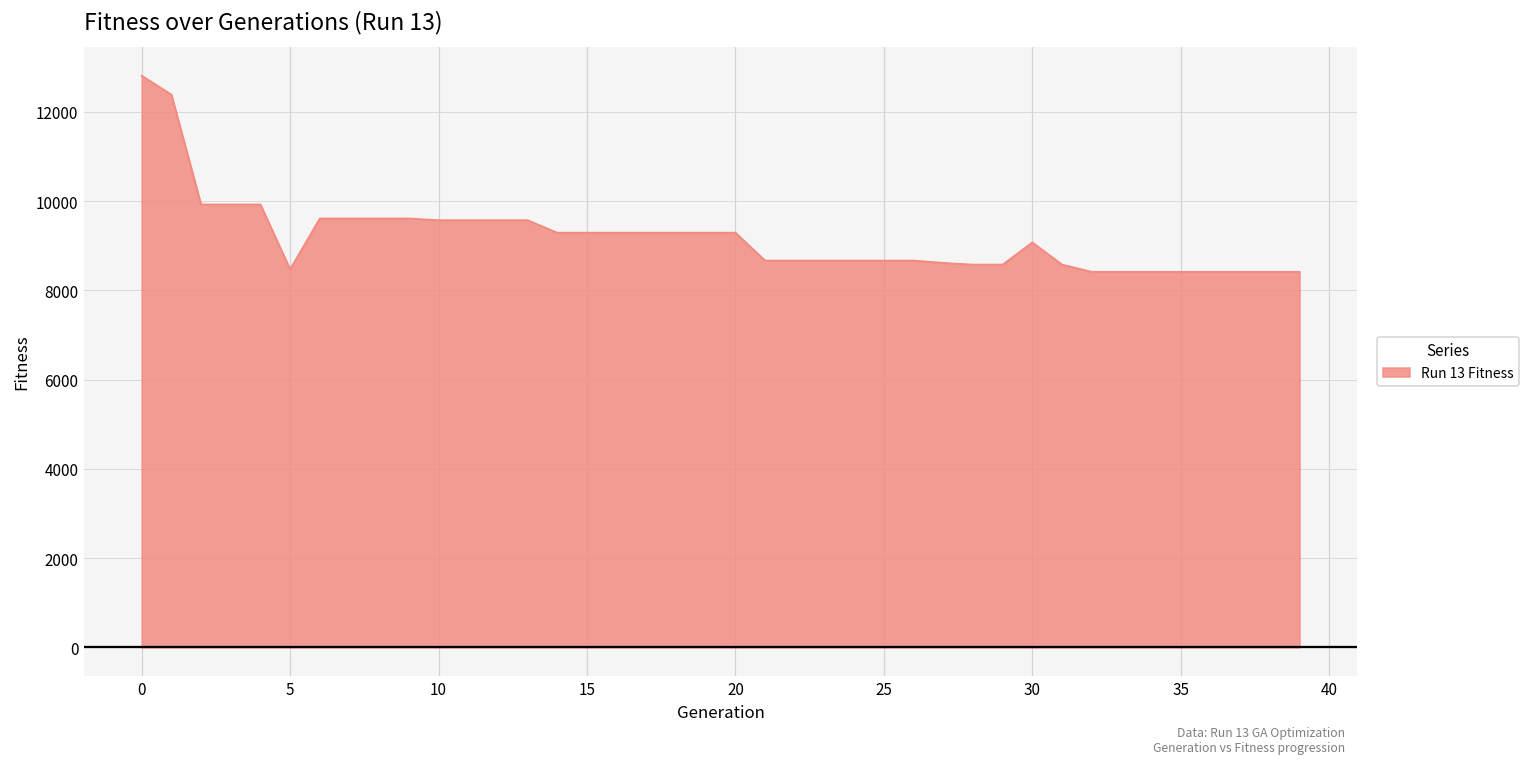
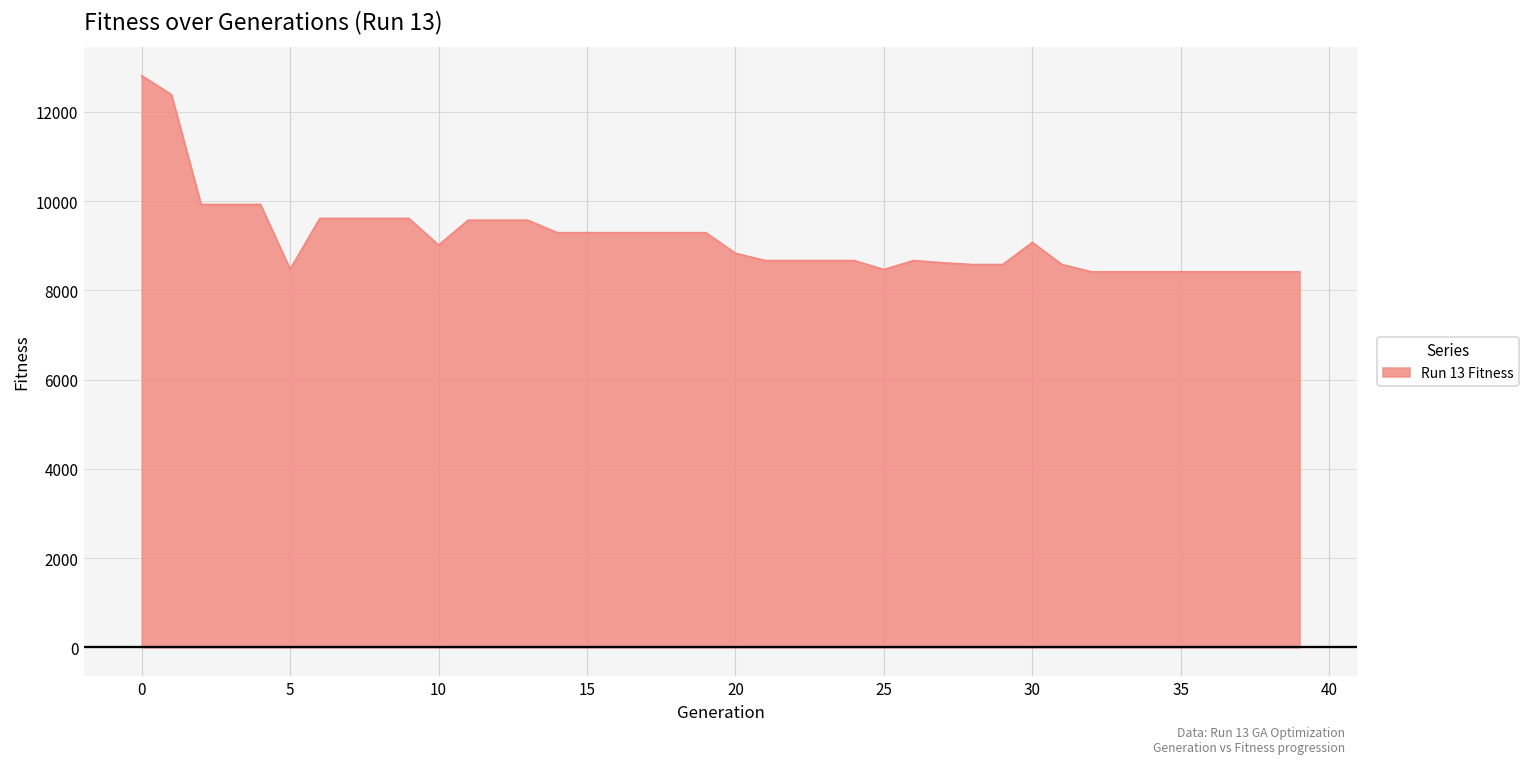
10: 9600 -> 9000
20: 9300 -> 8800
25: 8700 -> 8500
